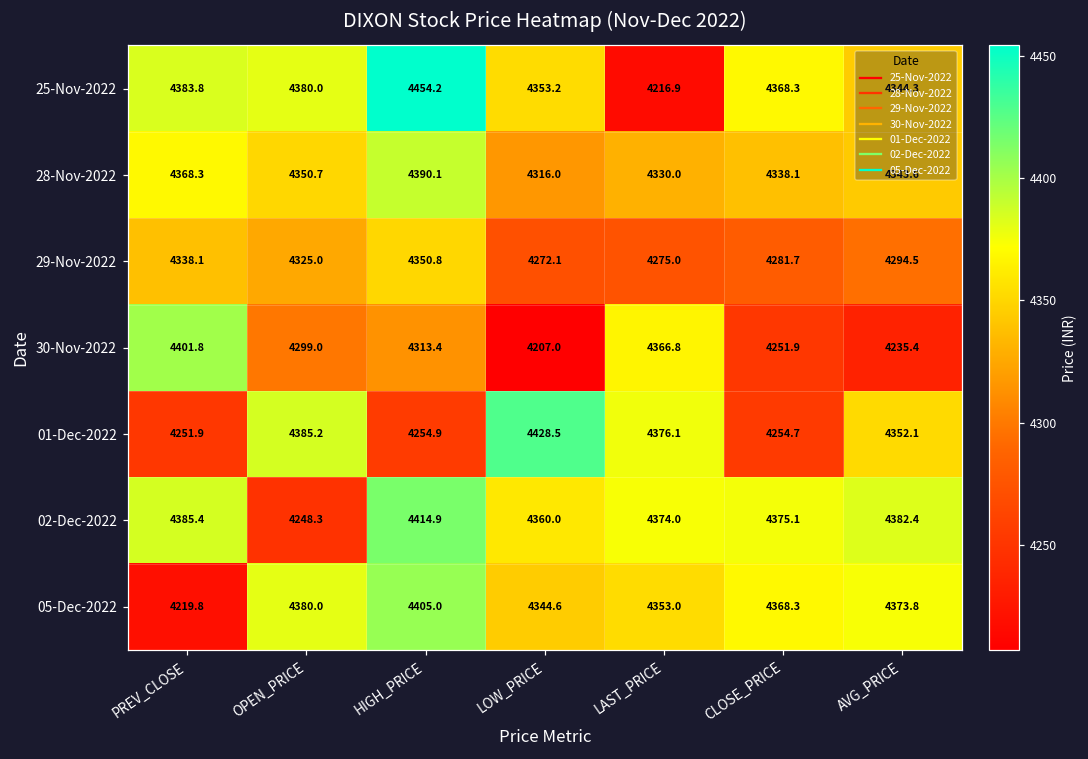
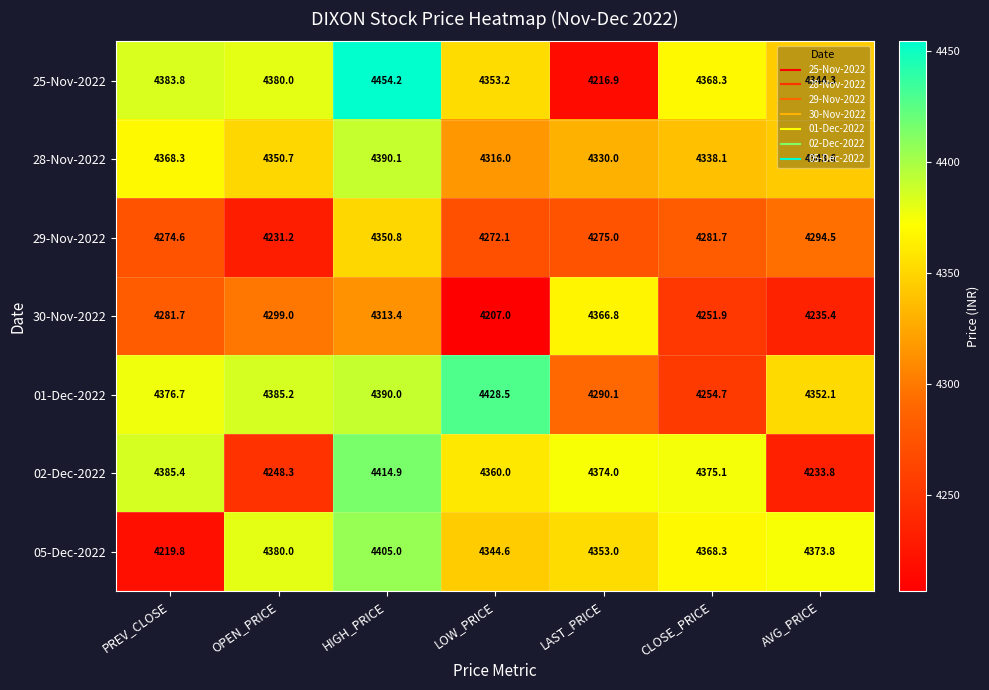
29-Nov-2022, PREV_CLOSE: 4338.1 -> 4274.6
29-Nov-2022, OPEN_PRICE: 4325.0 -> 4231.2
30-Nov-2022, PREV_CLOSE: 4401.8 -> 4281.7
01-Dec-2022, PREV_CLOSE: 4251.9 -> 4376.7
01-Dec-2022, HIGH_PRICE: 4254.9 -> 4390.0
01-Dec-2022, LAST_PRICE: 4376.1 -> 4290.1
02-Dec-2022, AVG_PRICE: 4382.4 -> 4233.8
